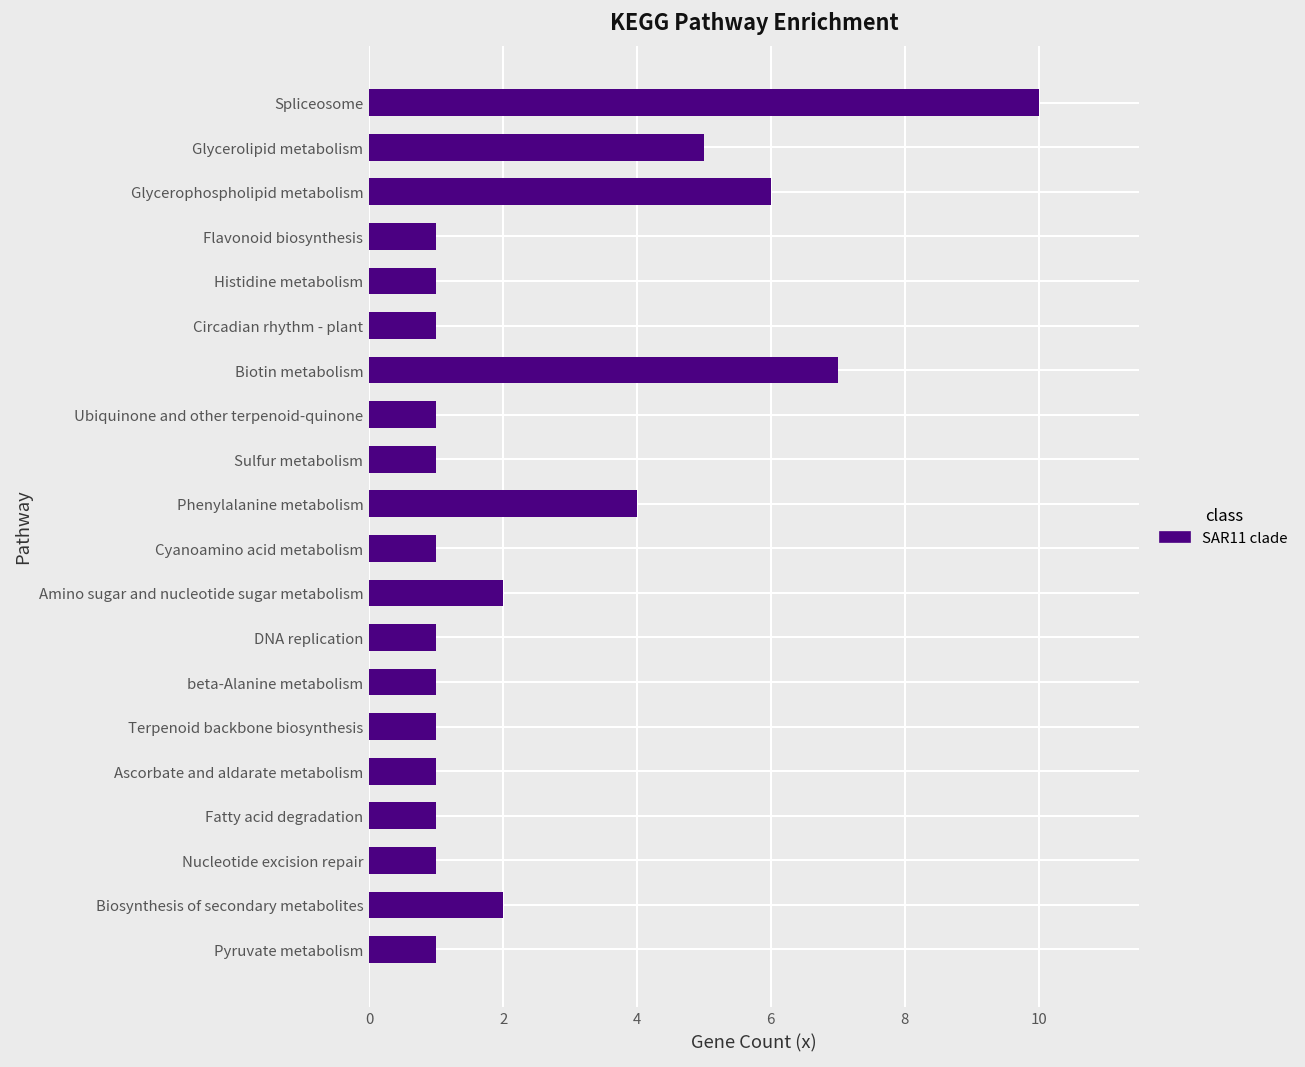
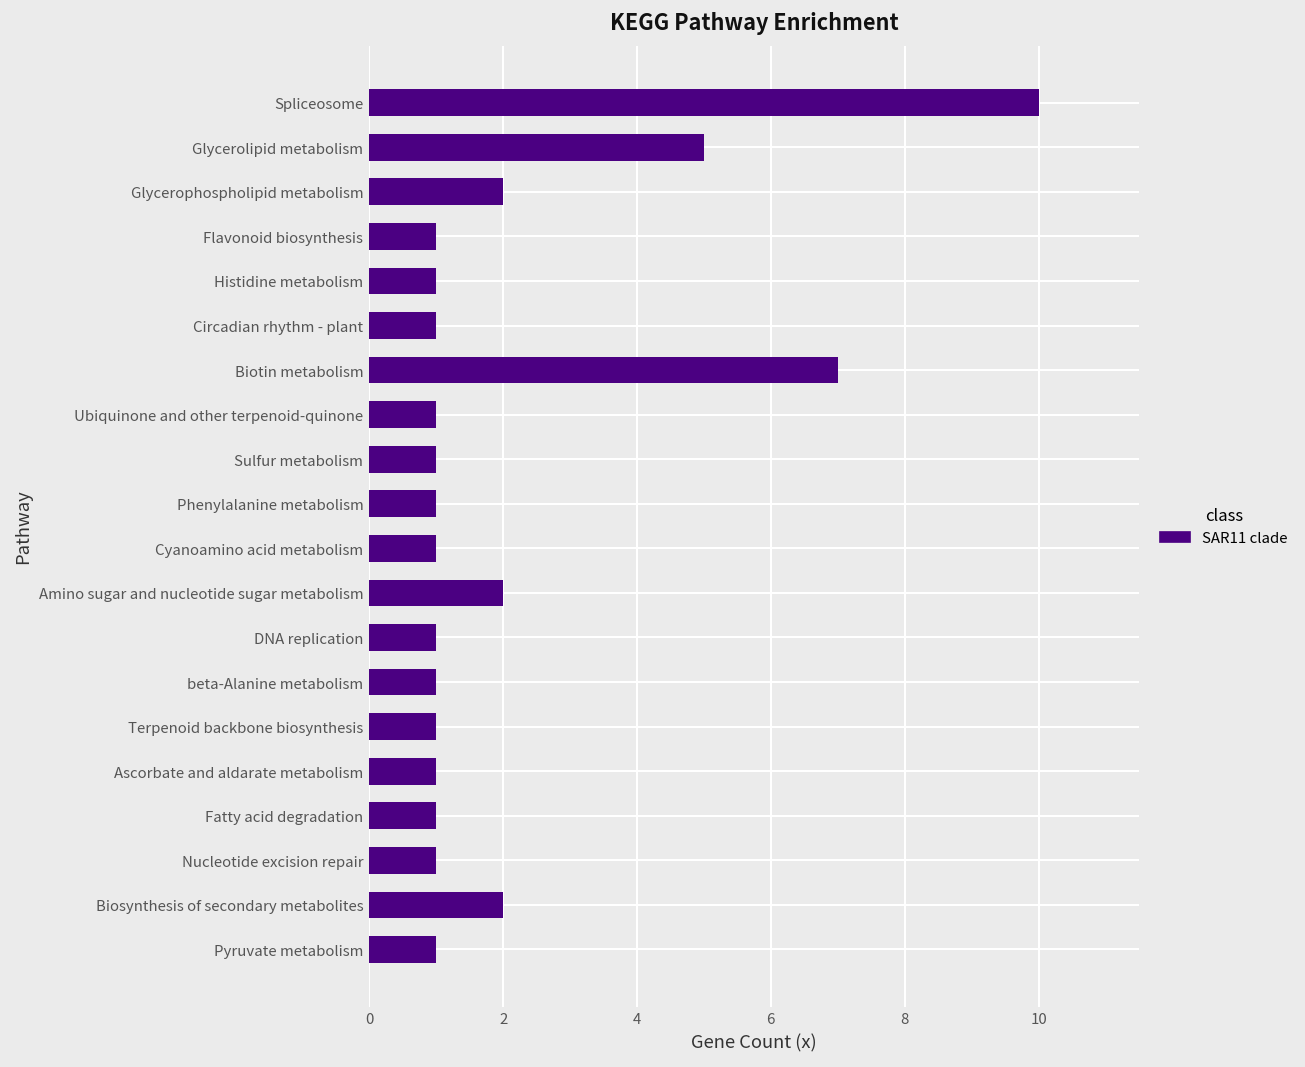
Glycerophospholipid metabolism: 6 -> 2
Phenylalanine metabolism: 4 -> 1
